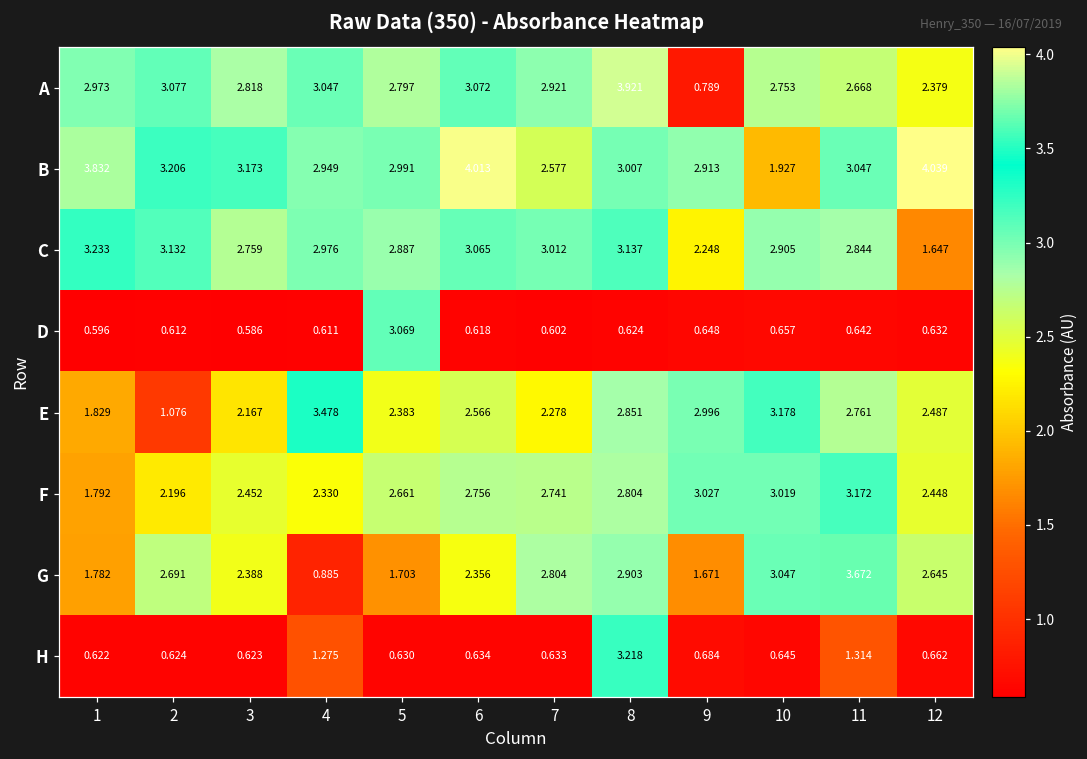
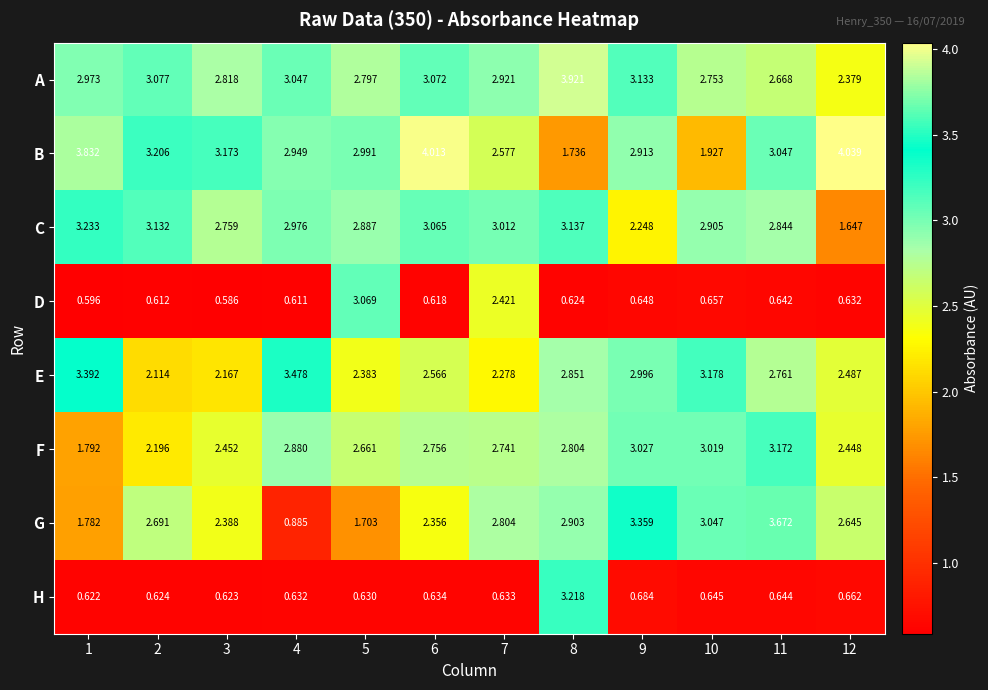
A, 9: 0.789 -> 3.133
B, 8: 3.007 -> 1.736
D, 7: 0.602 -> 2.421
E, 1: 1.829 -> 3.392
E, 2: 1.076 -> 2.114
F, 4: 2.330 -> 2.880
G, 9: 1.671 -> 3.359
H, 4: 1.275 -> 0.632
H, 11: 1.314 -> 0.644
